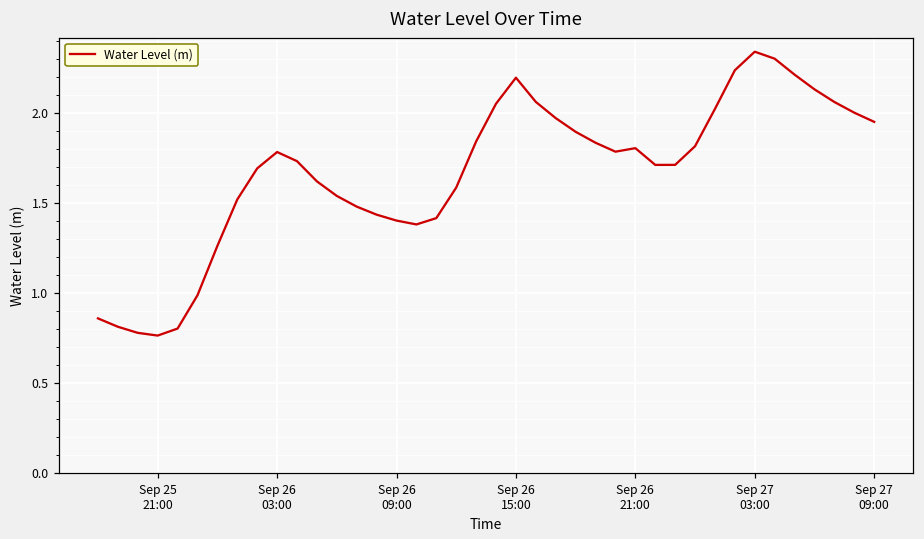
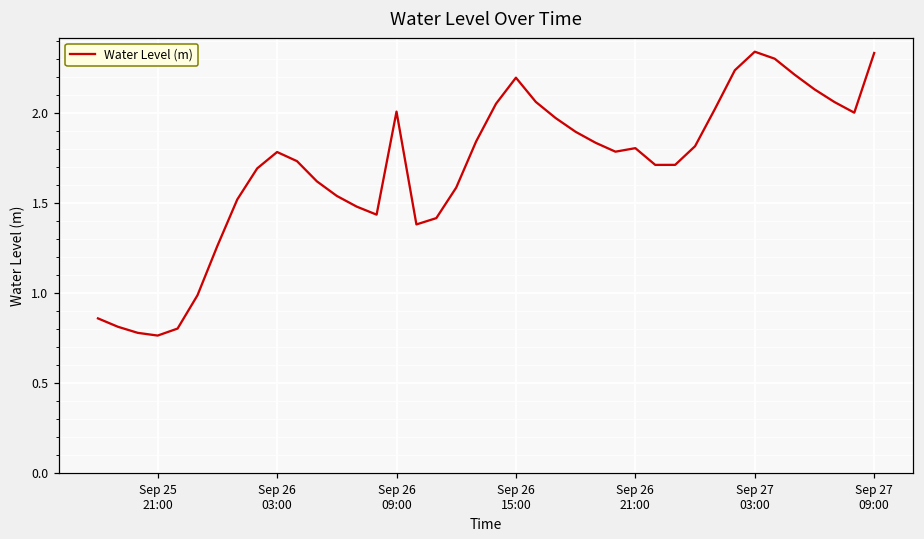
Sep 26 09:00: 1.40 -> 2.01
Sep 27 09:00: 1.95 -> 2.34
